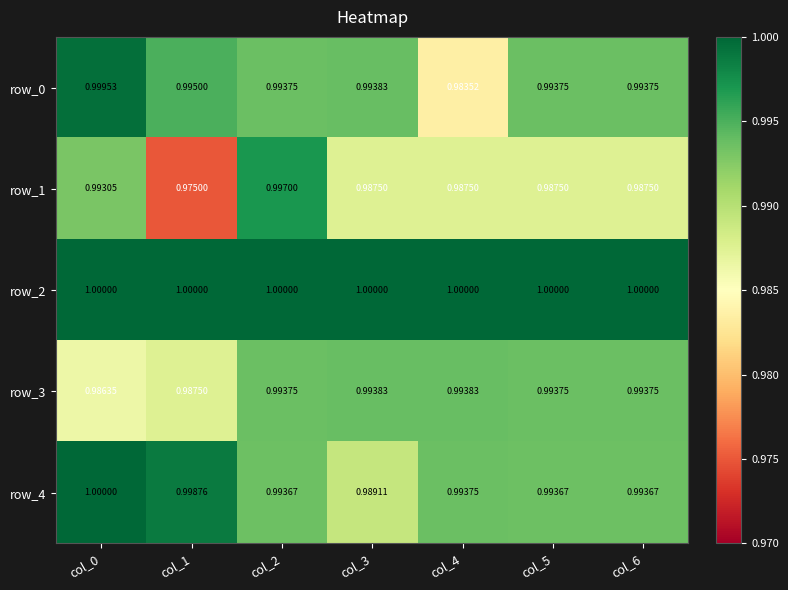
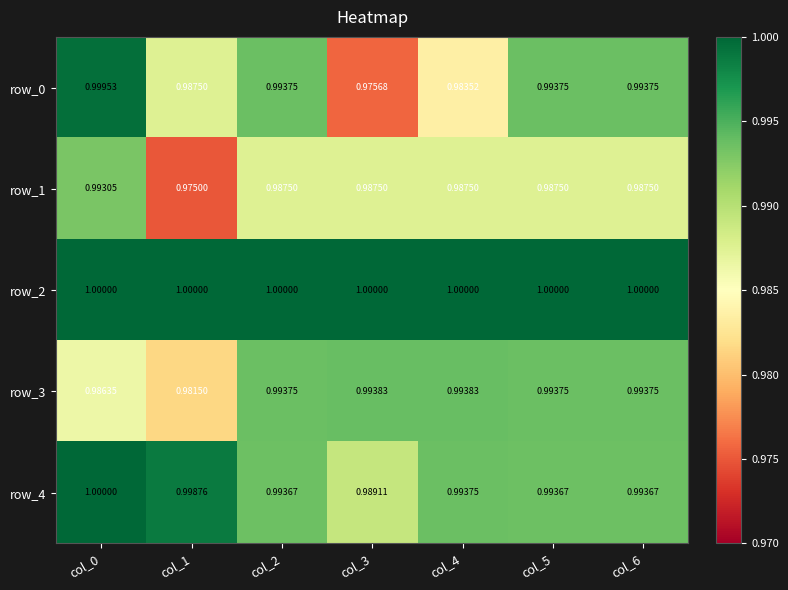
row_0, col_1: 0.99500 -> 0.98750
row_0, col_3: 0.99383 -> 0.97568
row_1, col_2: 0.99700 -> 0.98750
row_3, col_1: 0.98750 -> 0.98150
